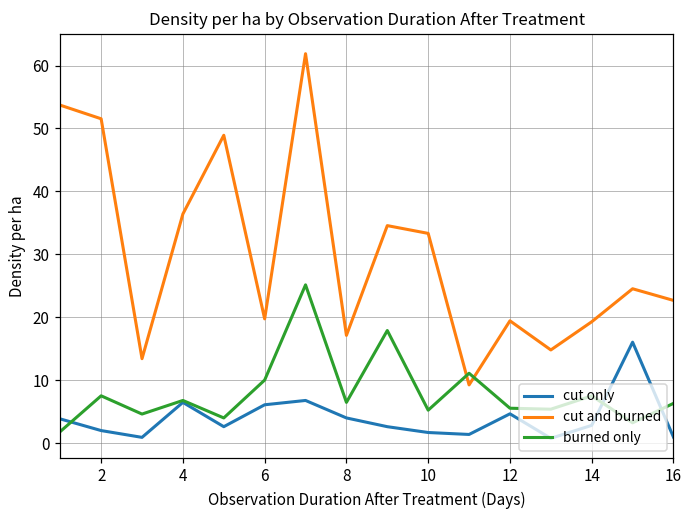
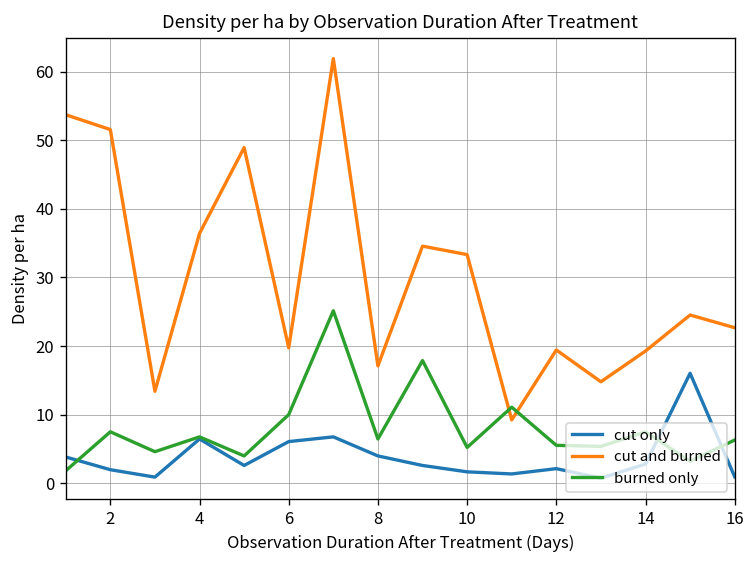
cut only, 12: 5 -> 2
